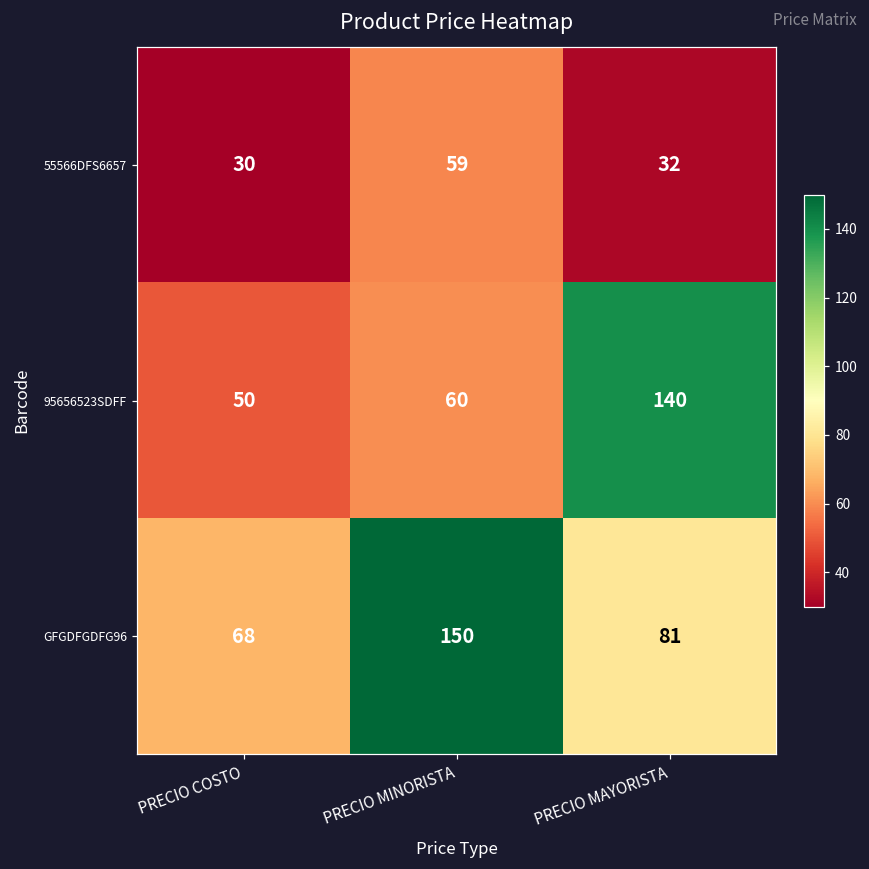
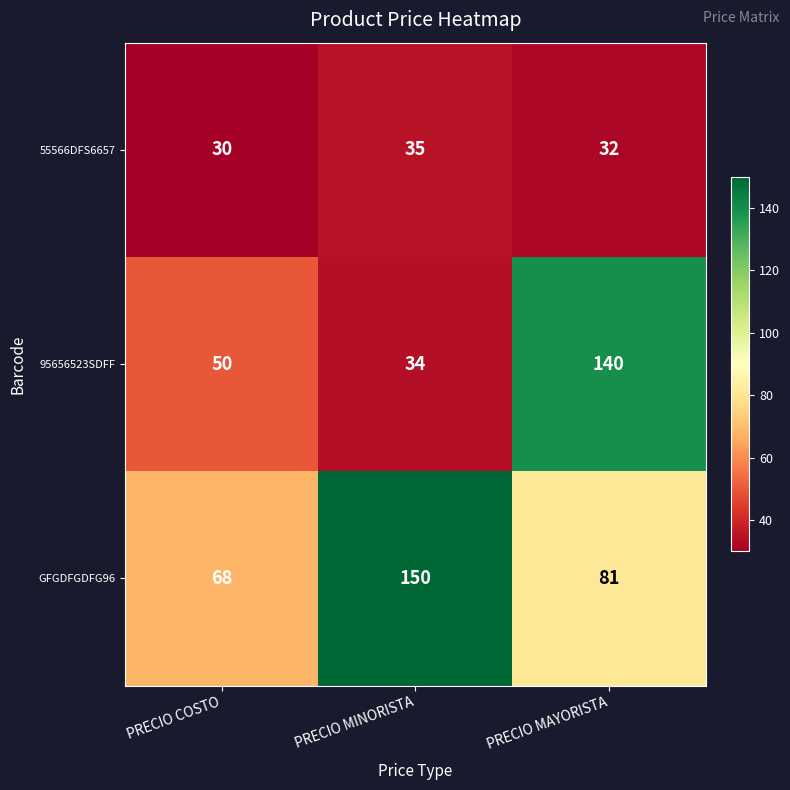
55566DFS6657, PRECIO MINORISTA: 59 -> 35
95656523SDFF, PRECIO MINORISTA: 60 -> 34
